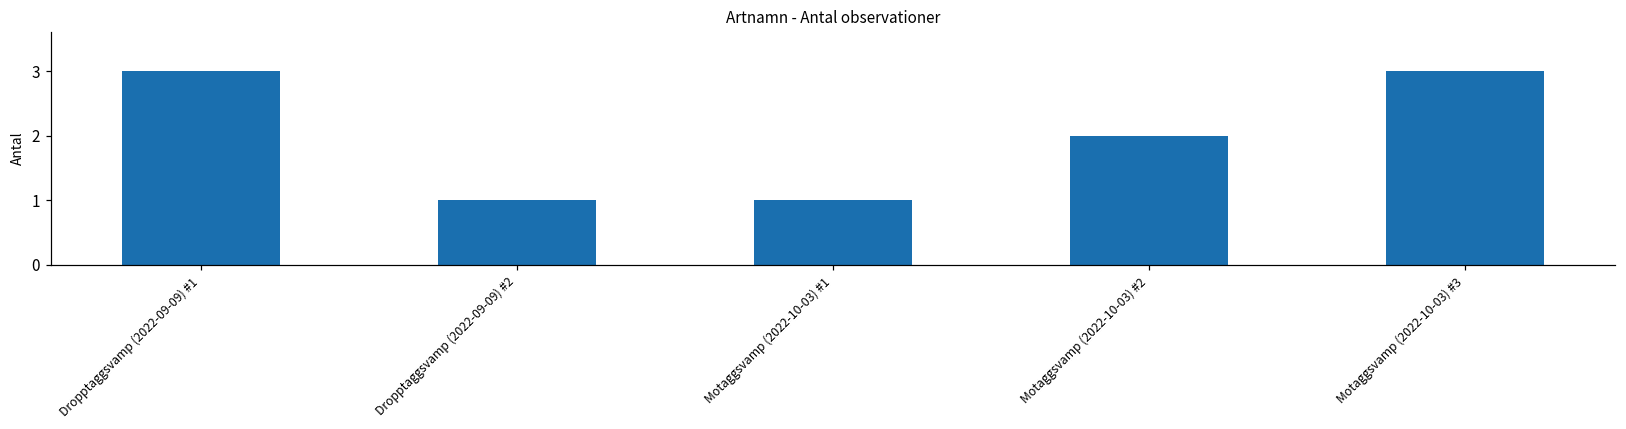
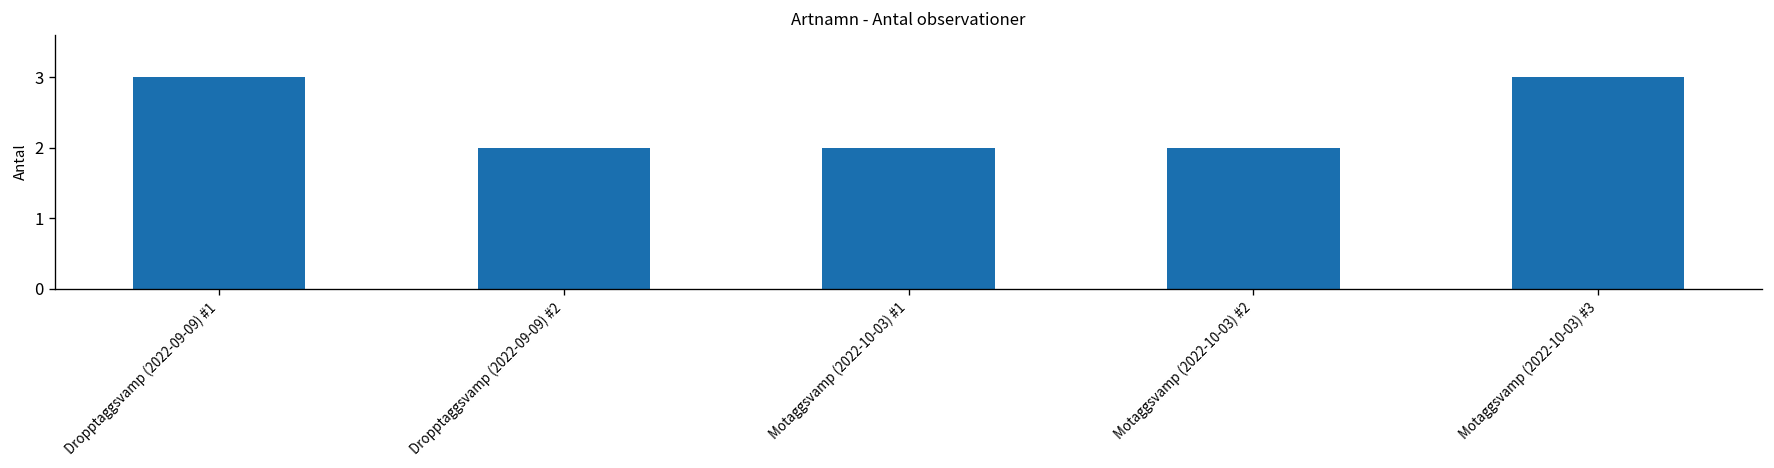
Dropptaggsvamp (2022-09-09) #2: 1 -> 2
Motaggsvamp (2022-10-03) #1: 1 -> 2
